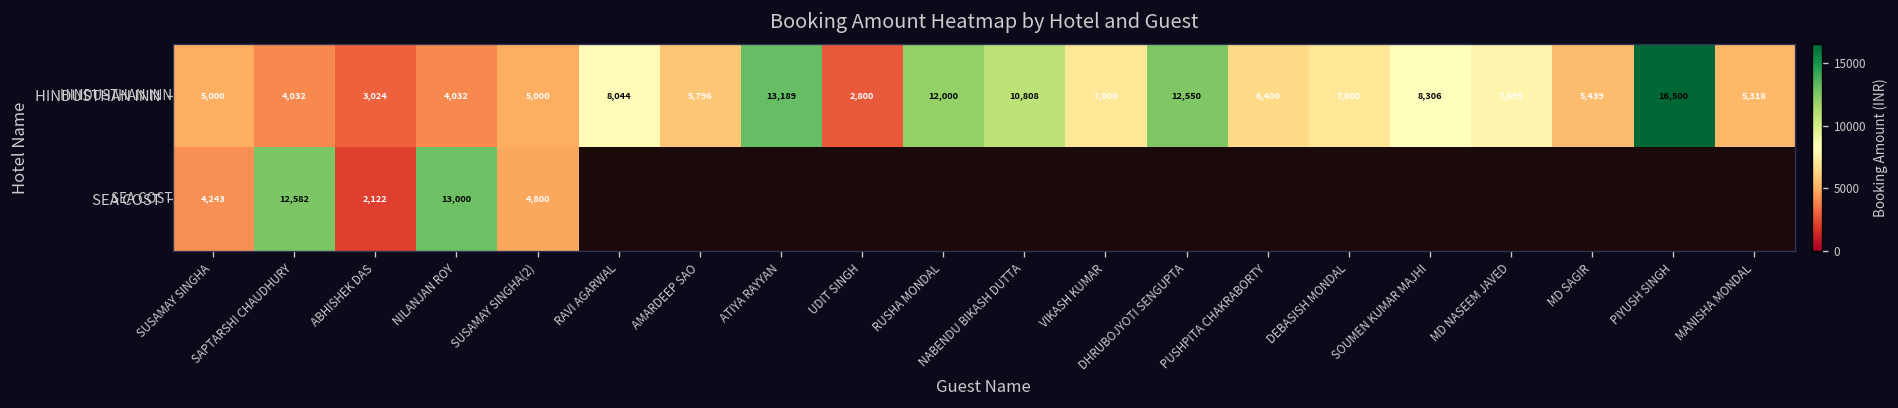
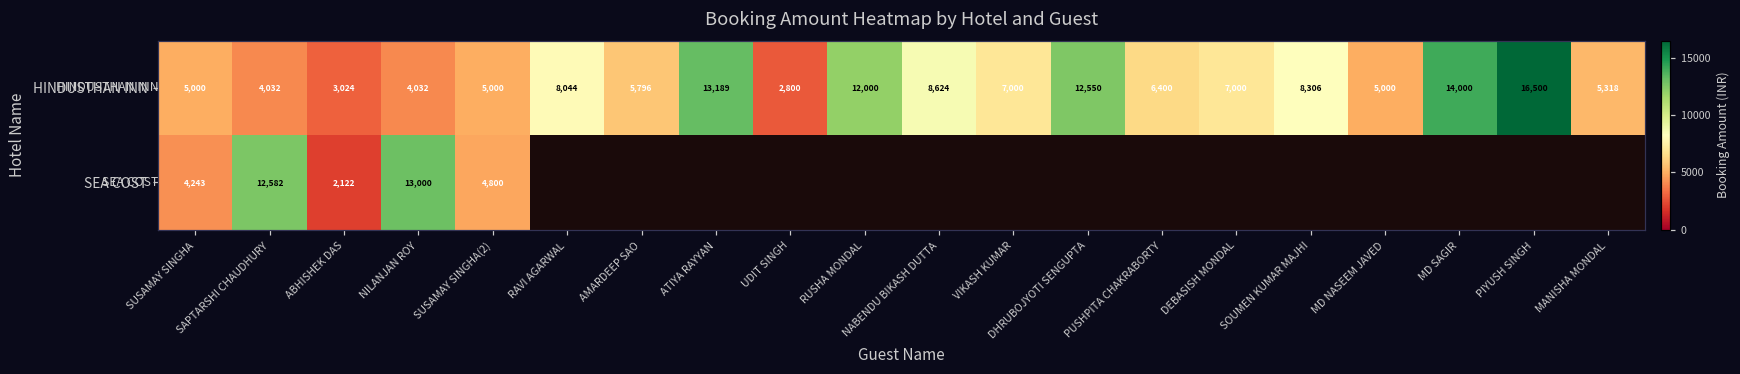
HINDUSTHAN INN, NABENDU BIKASH DUTTA: 10,808 -> 8,624
HINDUSTHAN INN, MD NASEEM JAVED: 7,695 -> 5,000
HINDUSTHAN INN, MD SAGIR: 5,439 -> 14,000
